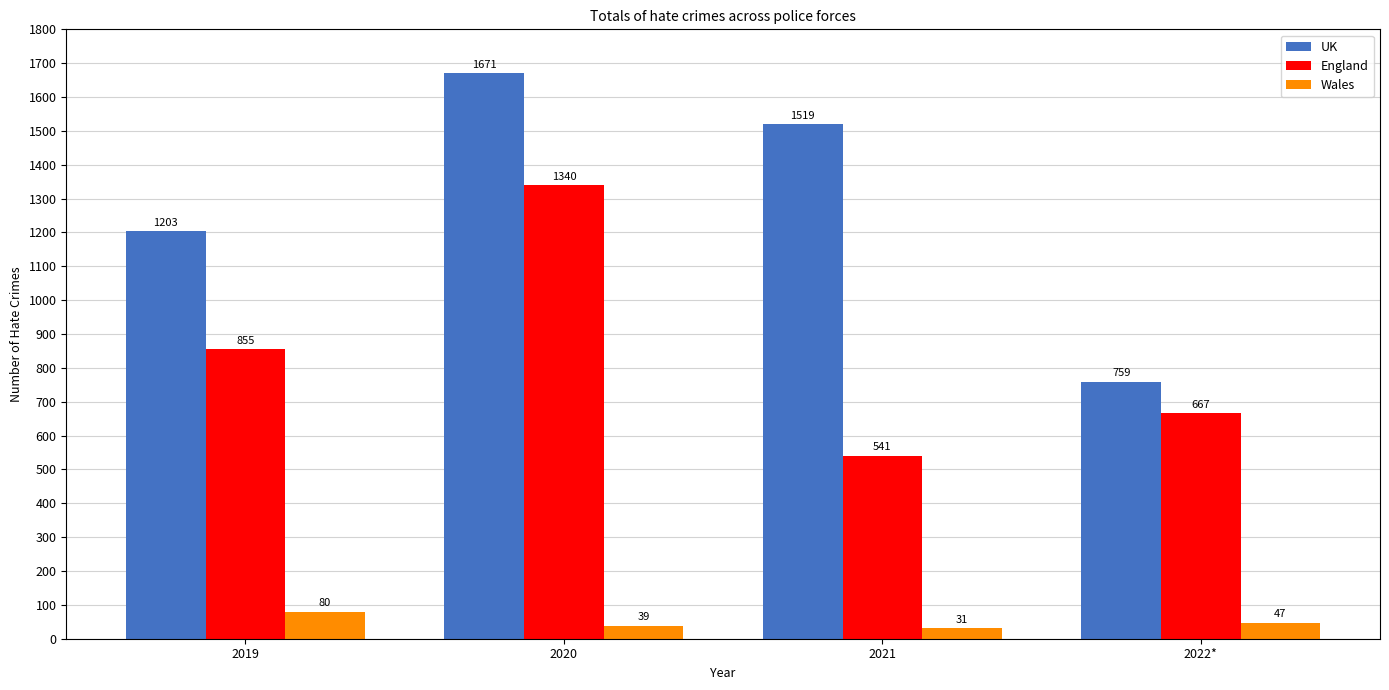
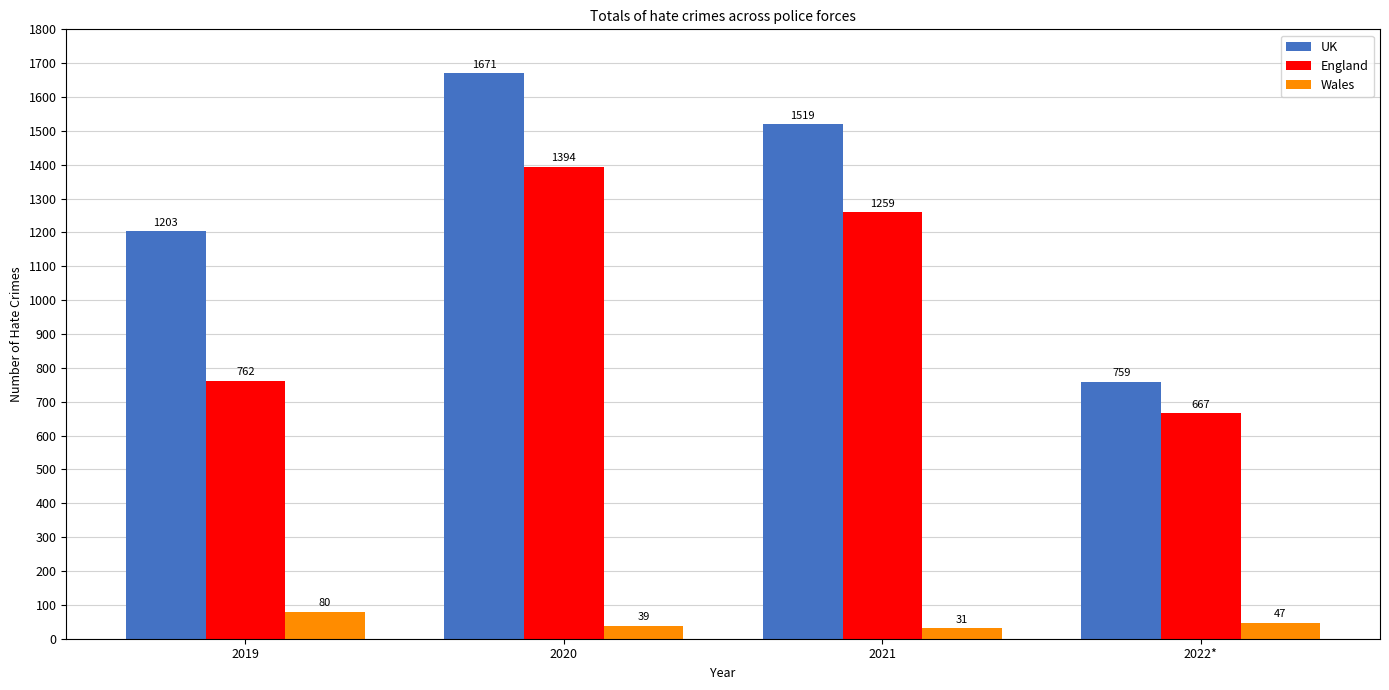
England, 2019: 855 -> 762
England, 2020: 1340 -> 1394
England, 2021: 541 -> 1259
